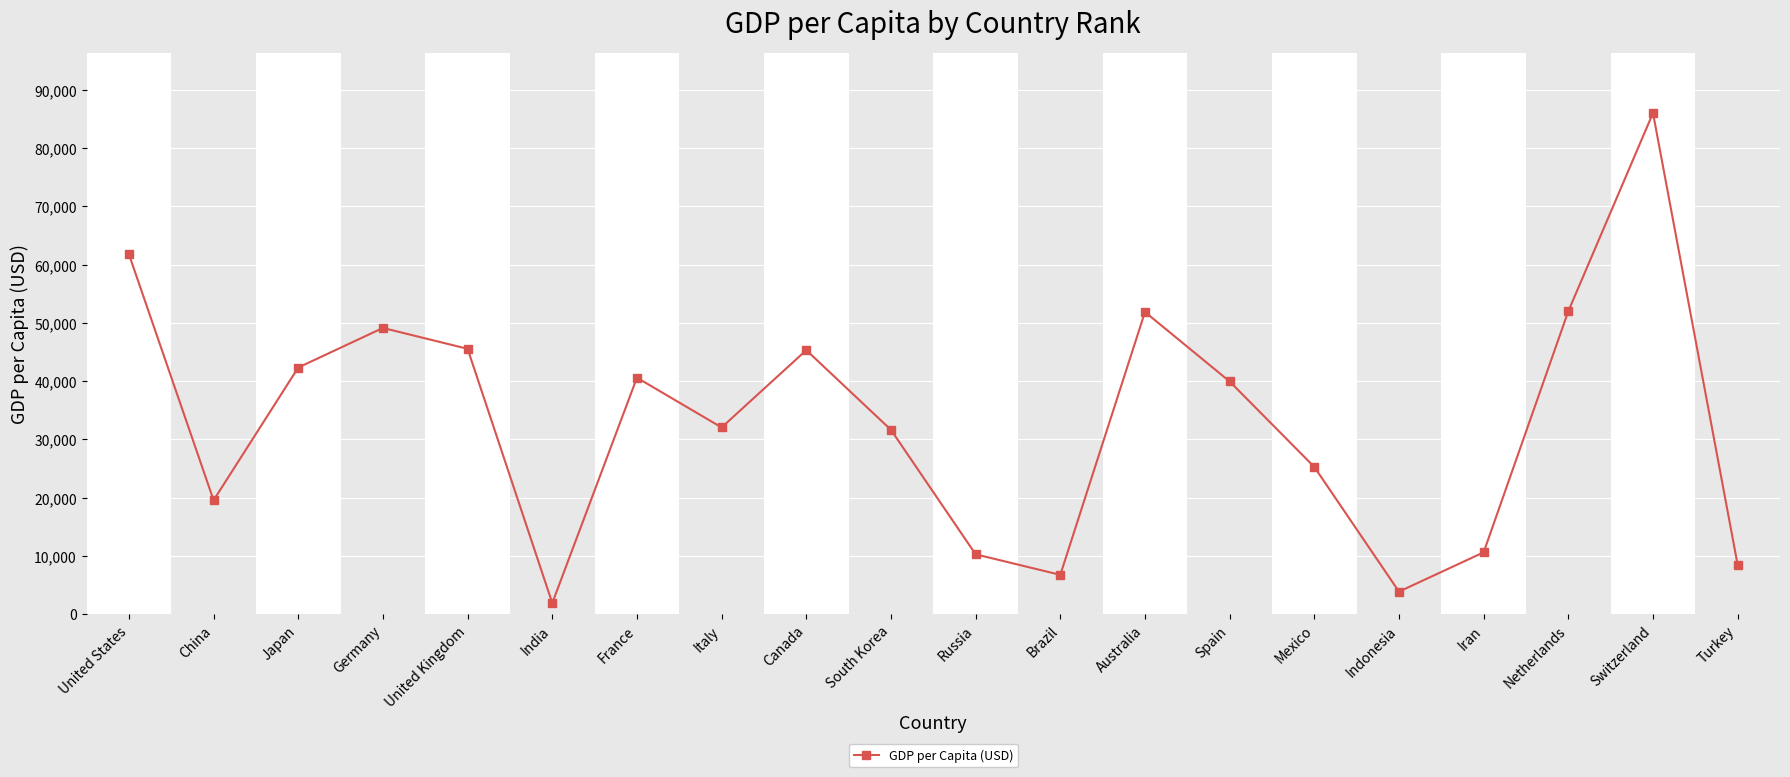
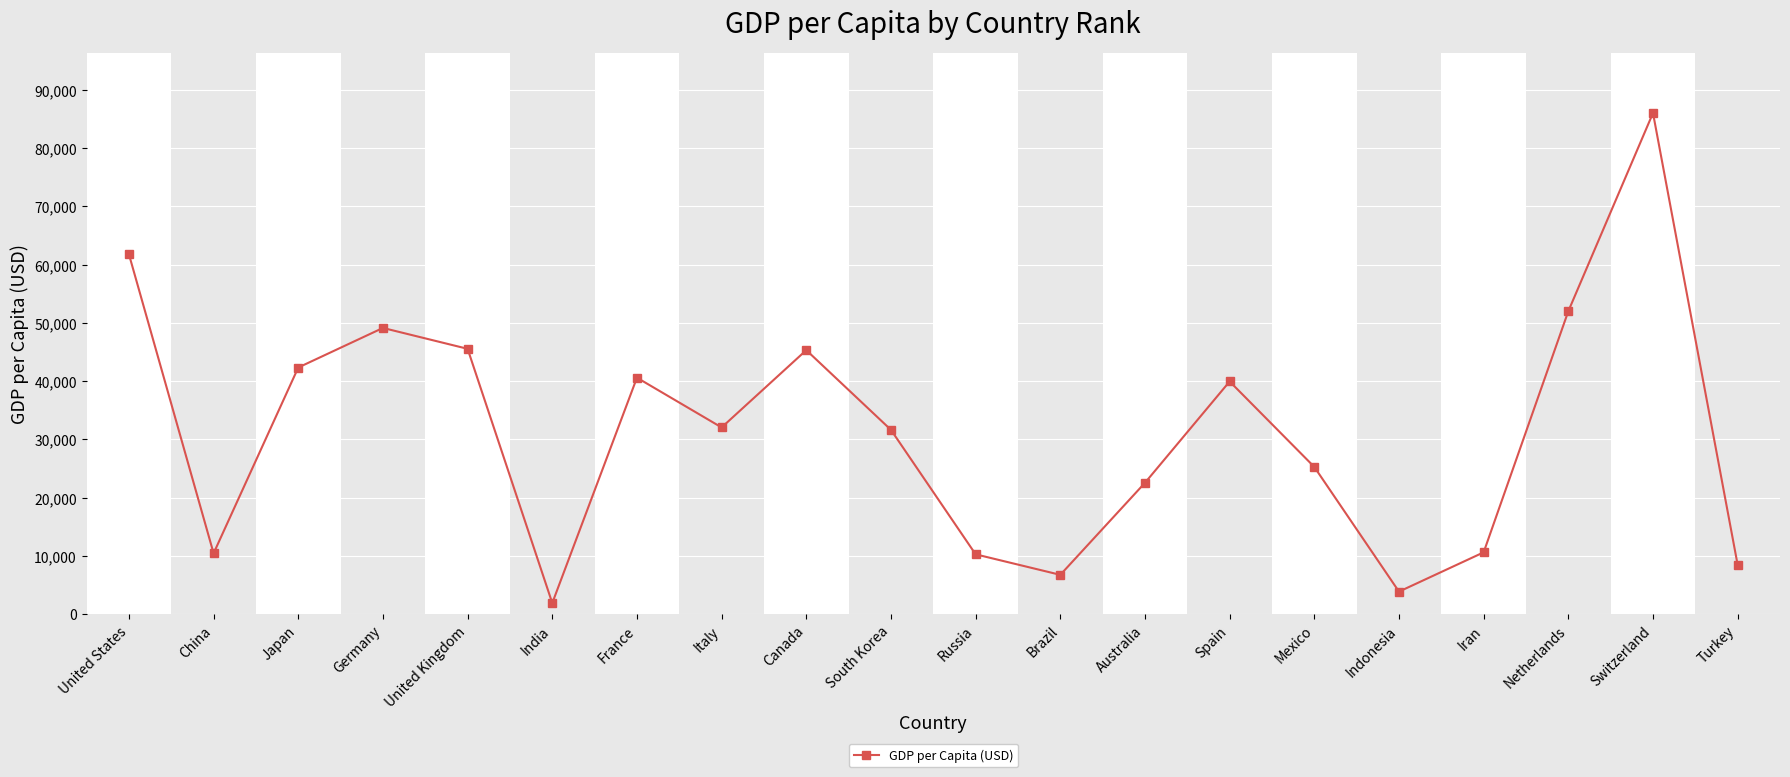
China: 20,000 -> 10,000
Australia: 52,000 -> 23,000
